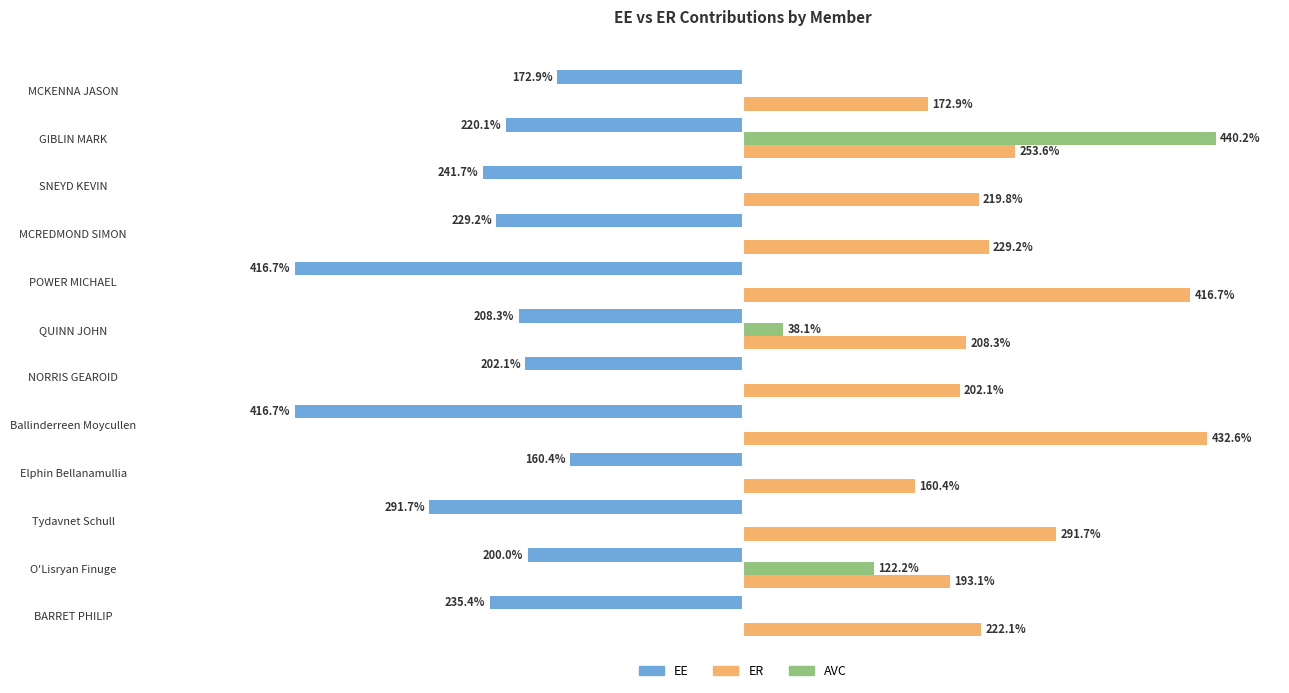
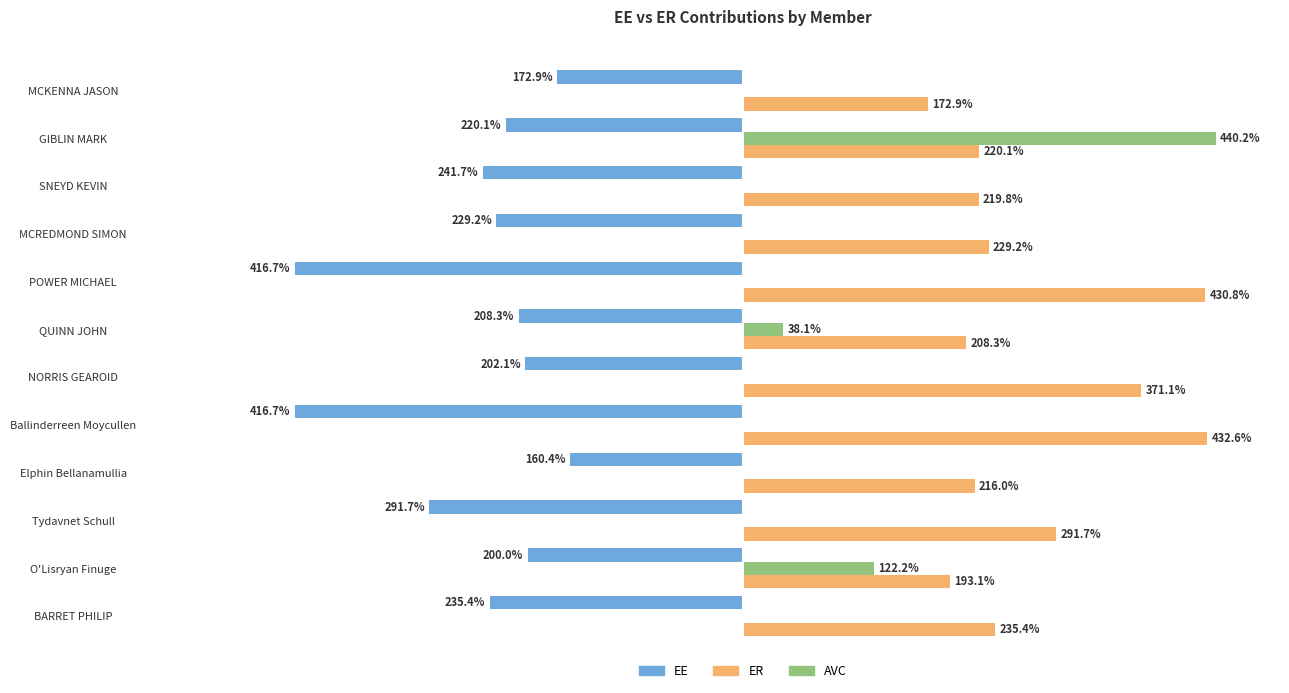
ER, GIBLIN MARK: 253.6% -> 220.1%
ER, POWER MICHAEL: 416.7% -> 430.8%
ER, NORRIS GEAROID: 202.1% -> 371.1%
ER, Elphin Bellanamullia: 160.4% -> 216.0%
ER, BARRET PHILIP: 222.1% -> 235.4%
